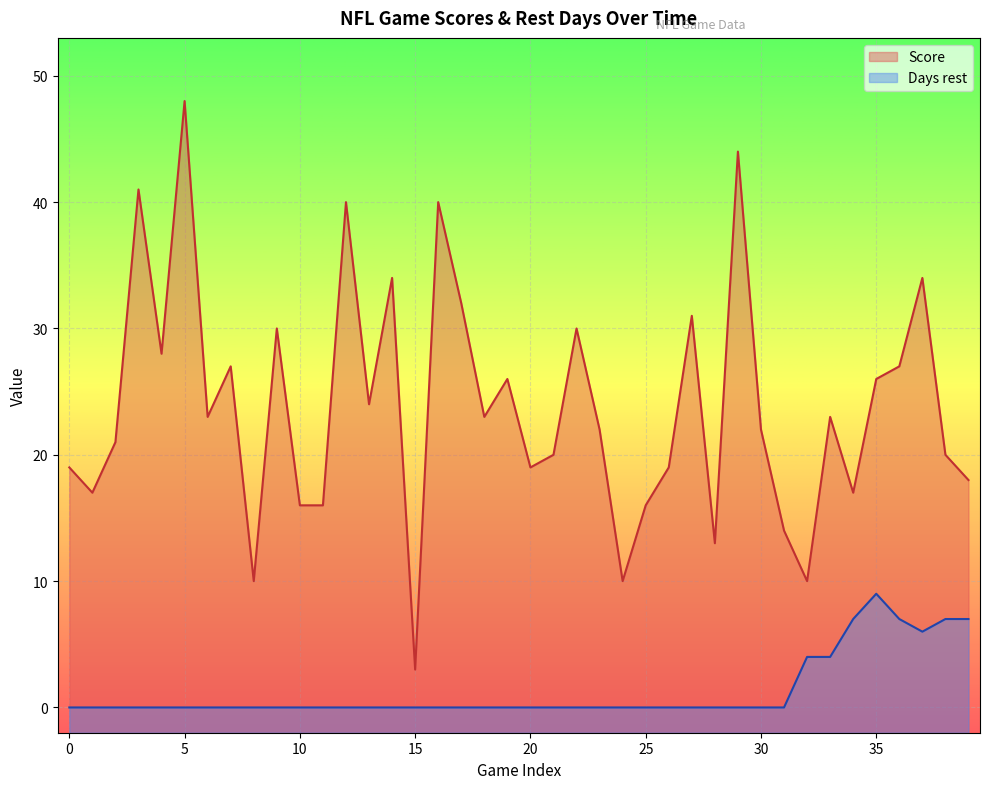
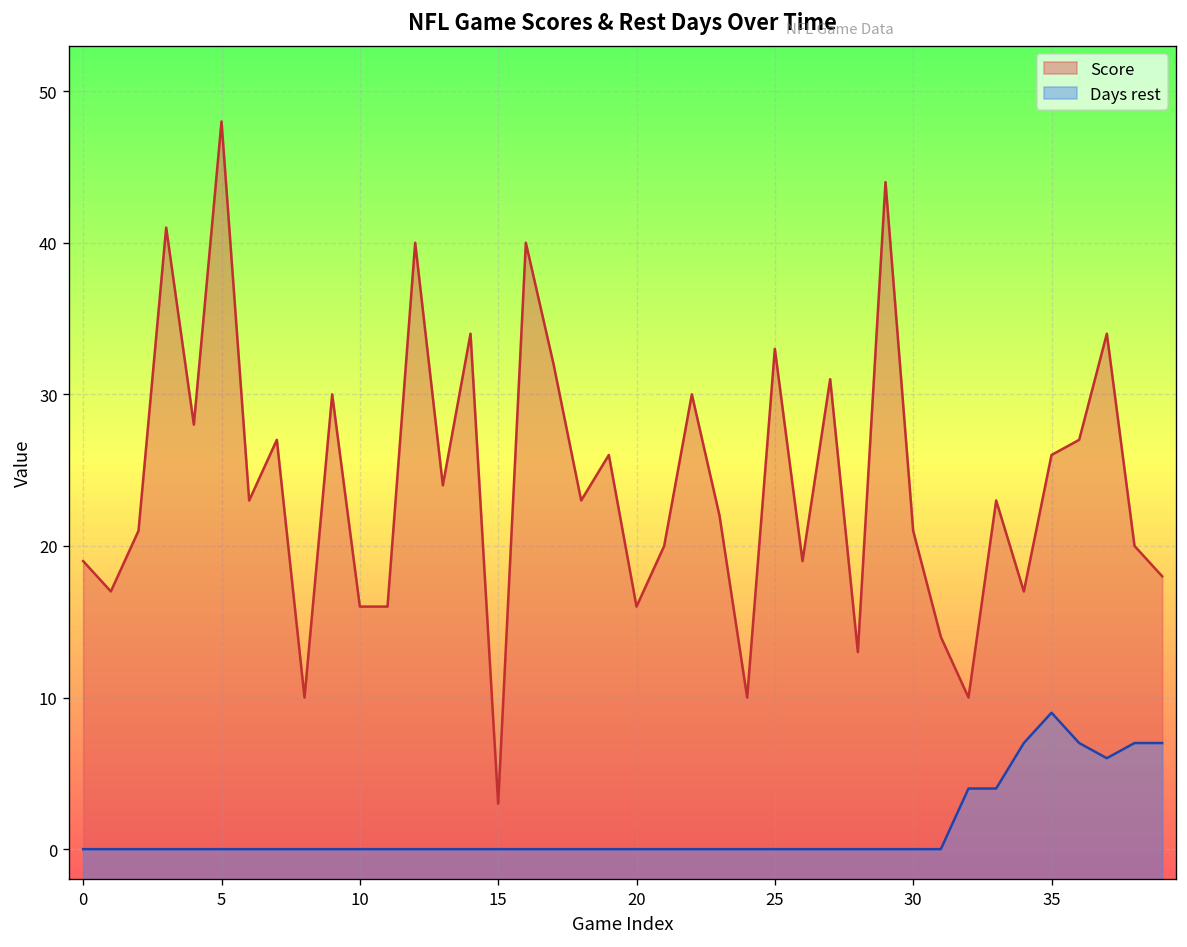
Score, 20: 19 -> 16
Score, 25: 16 -> 33
Score, 30: 22 -> 21
